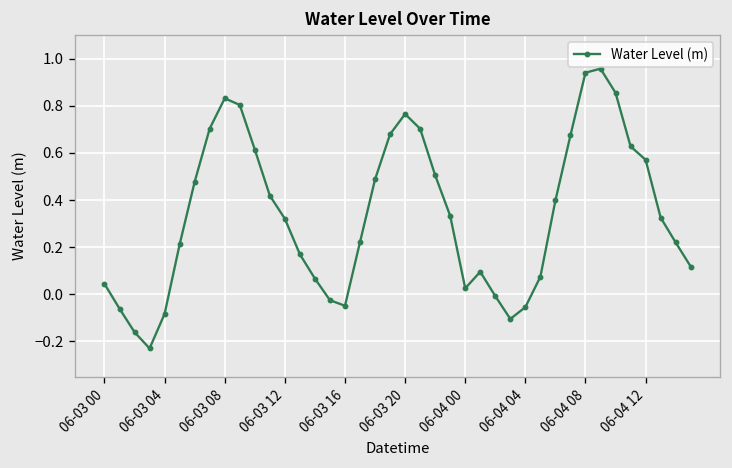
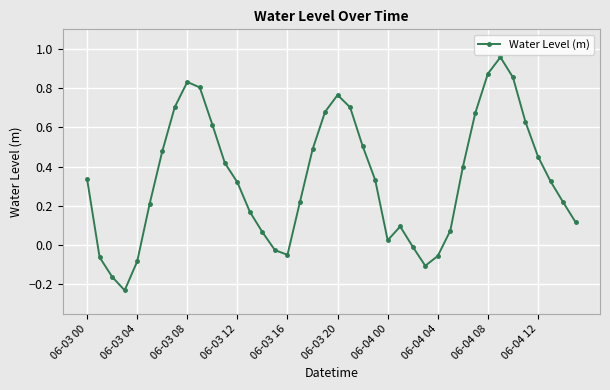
06-03 00: 0.04 -> 0.34
06-04 08: 0.94 -> 0.87
06-04 12: 0.57 -> 0.45
